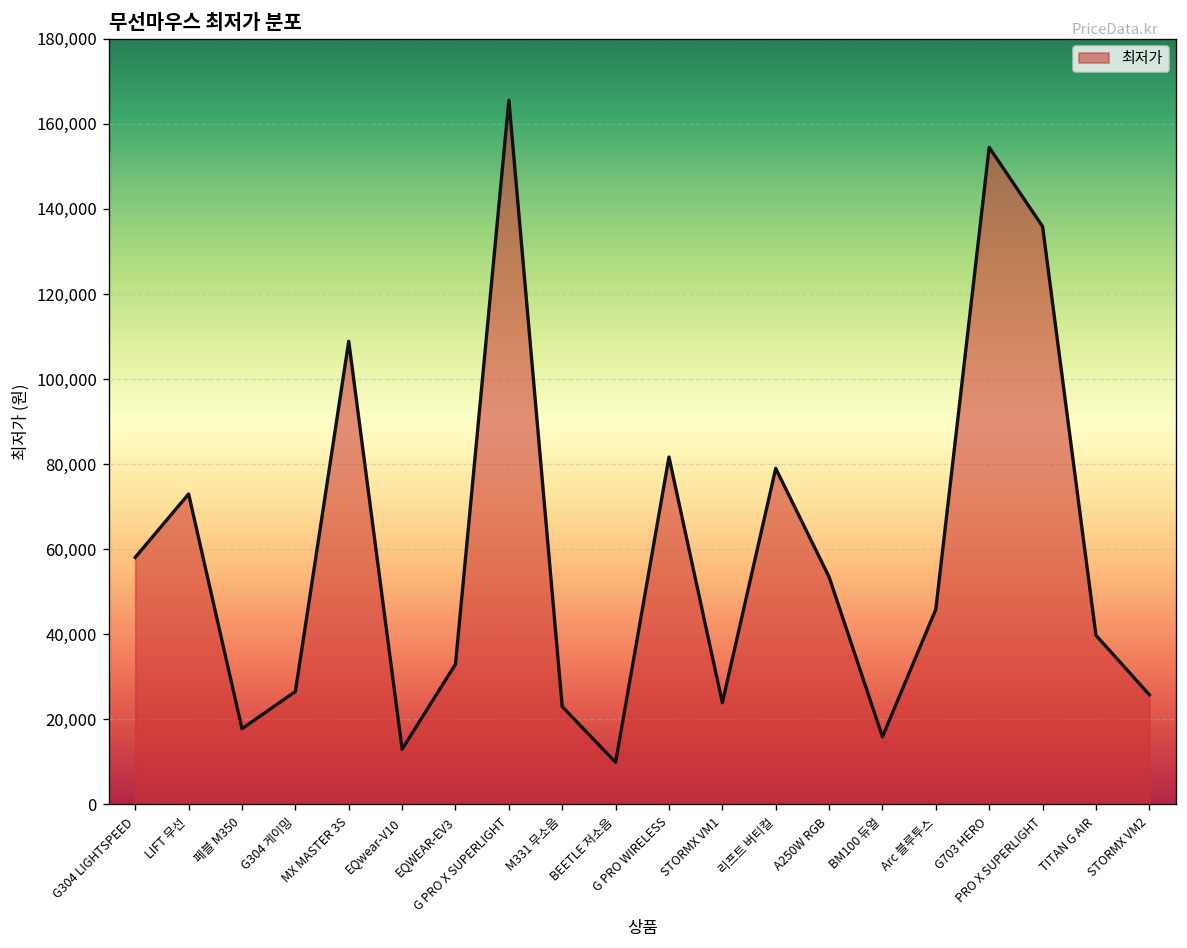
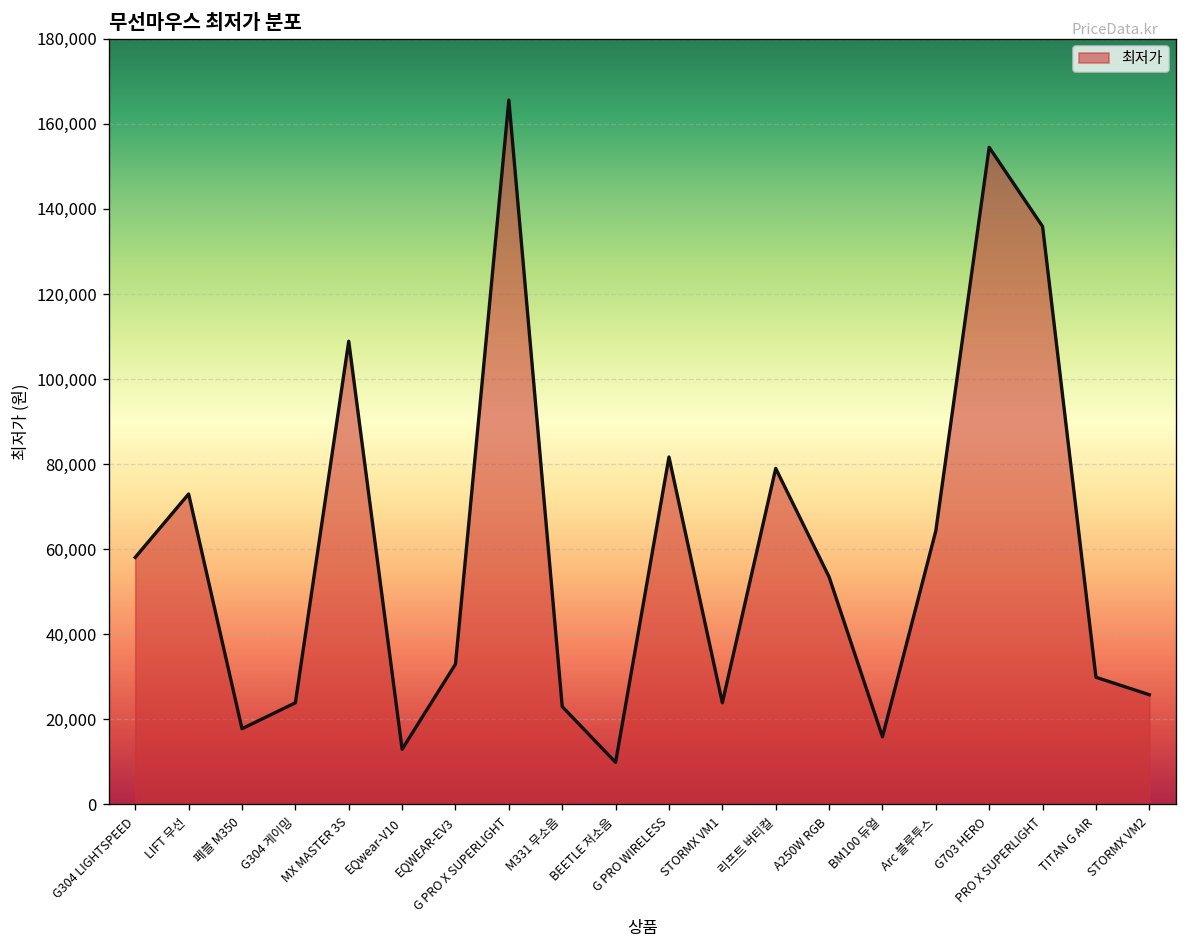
G304 게이밍: 27,000 -> 24,000
Arc 블루투스: 46,000 -> 64,000
TITAN G AIR: 40,000 -> 30,000
